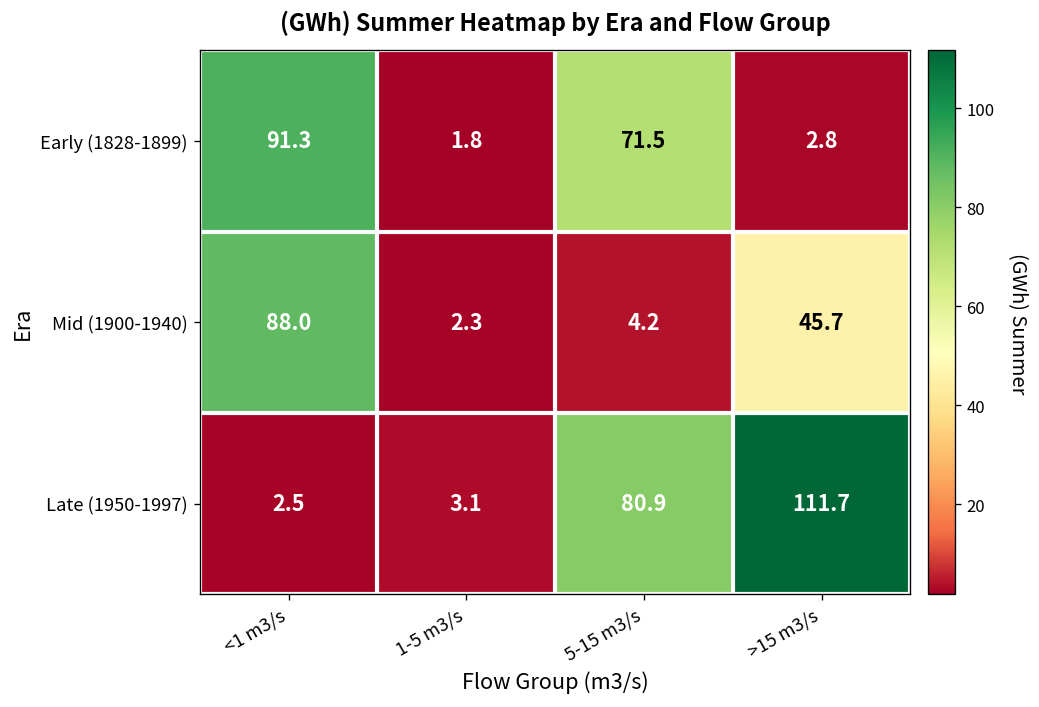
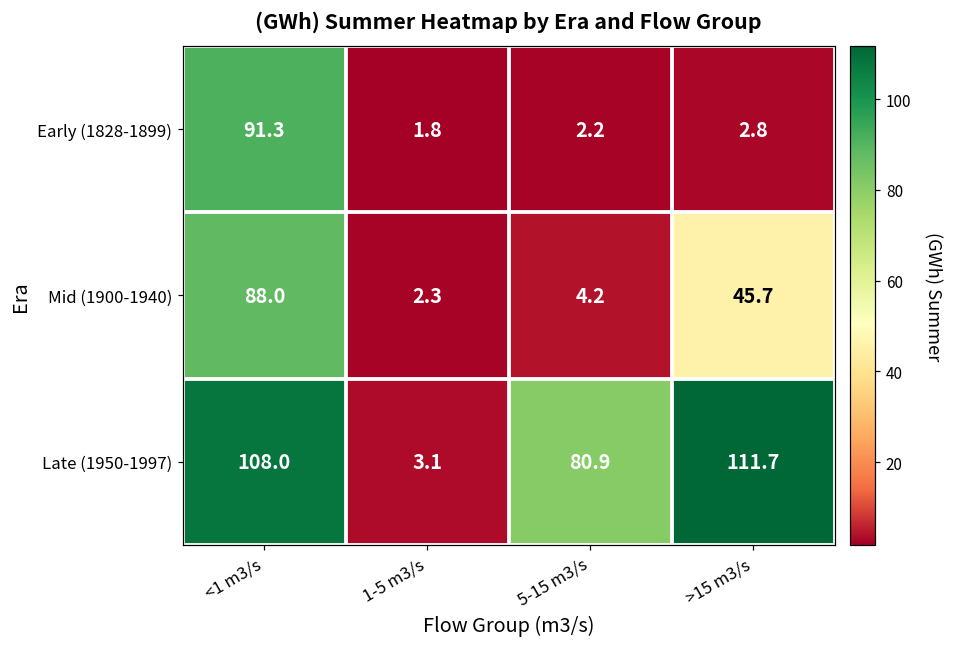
Early (1828-1899), 5-15 m3/s: 71.5 -> 2.2
Late (1950-1997), <1 m3/s: 2.5 -> 108.0
